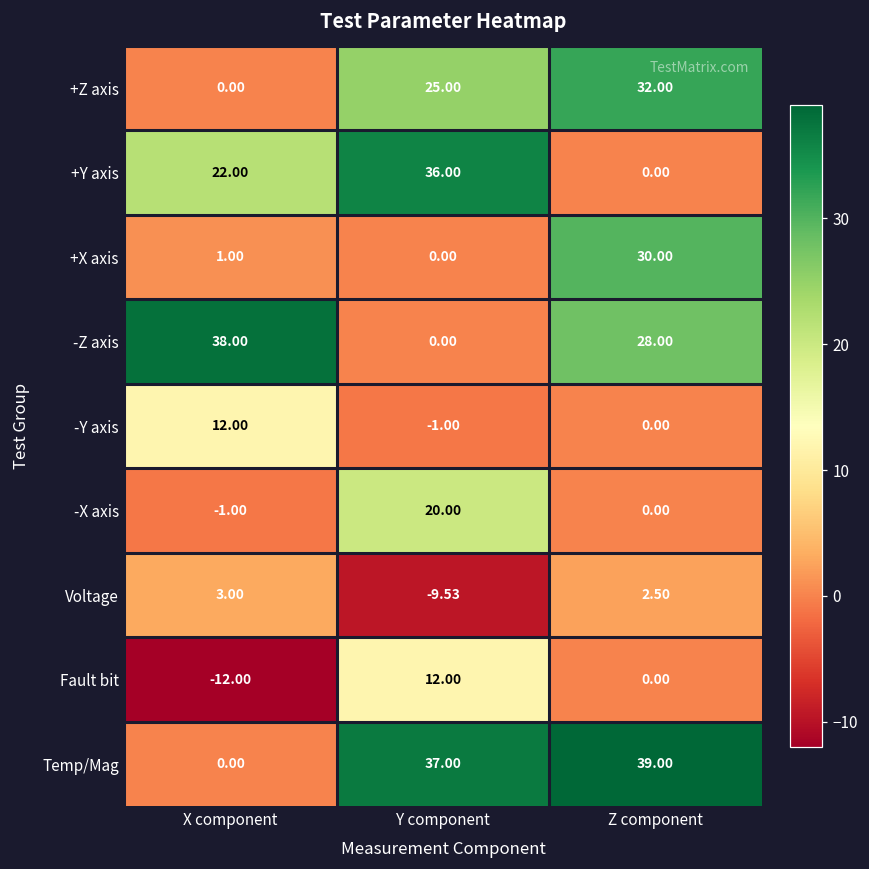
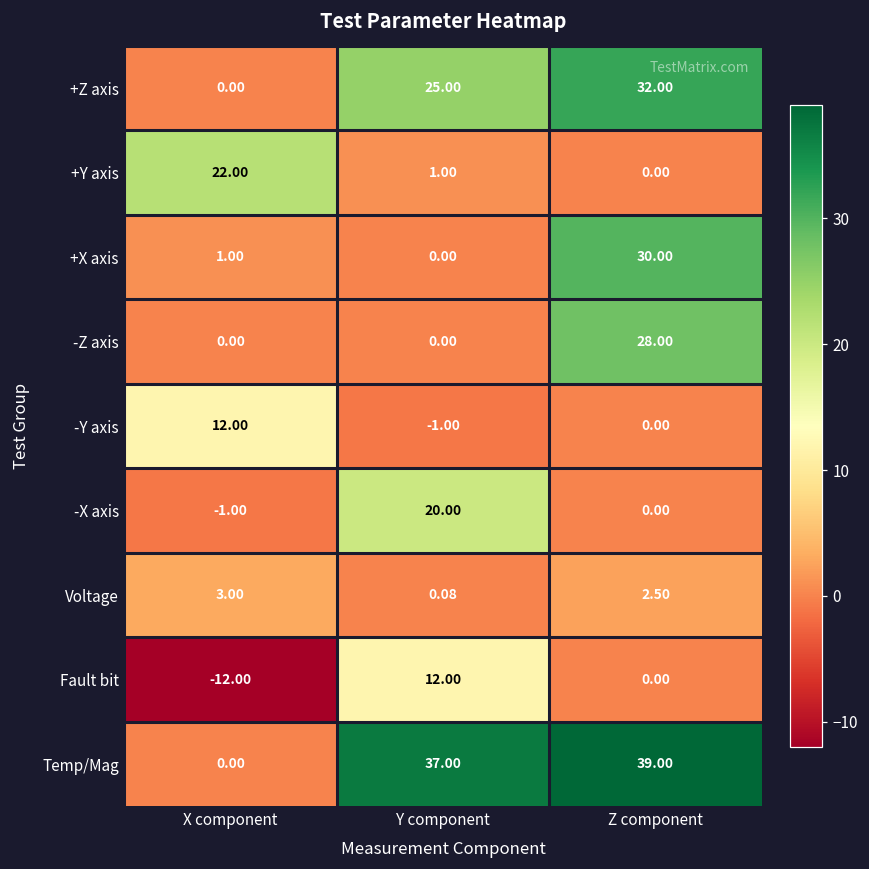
+Y axis, Y component: 36.00 -> 1.00
-Z axis, X component: 38.00 -> 0.00
Voltage, Y component: -9.53 -> 0.08
